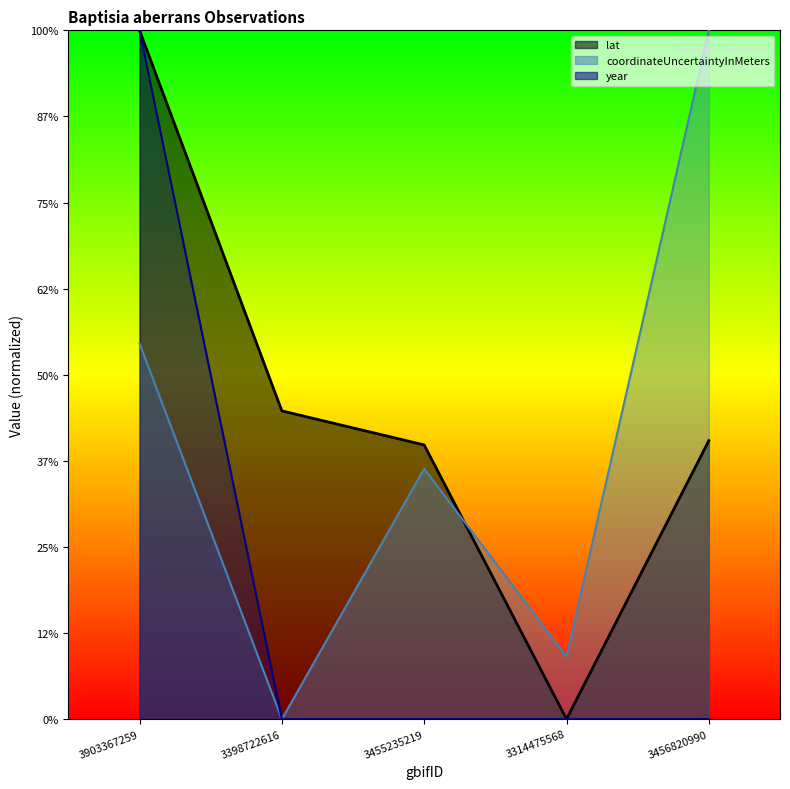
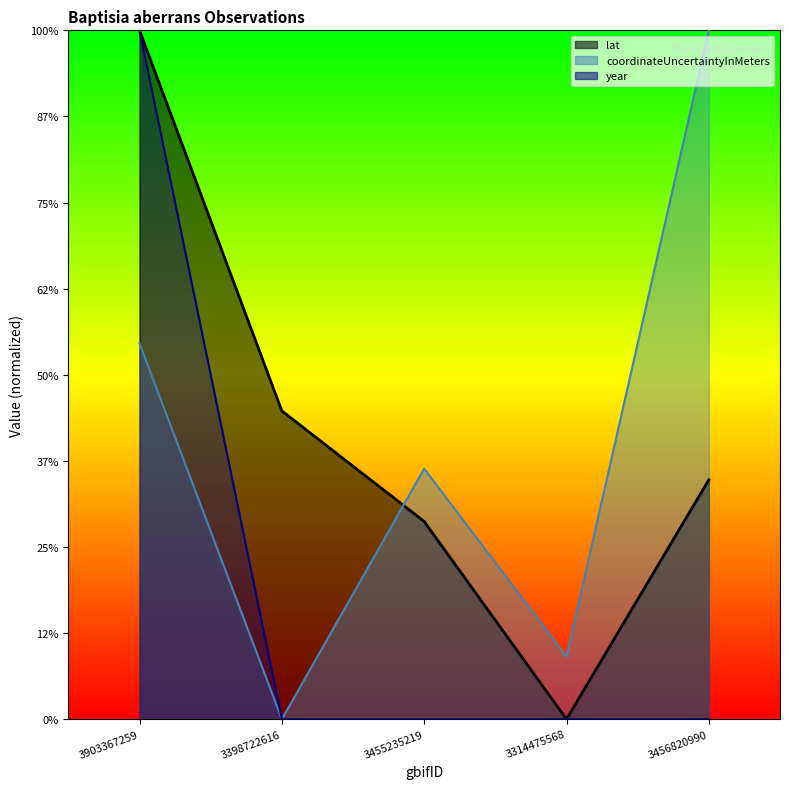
lat, 3455235219: 40% -> 29%
lat, 3456820990: 40% -> 35%
